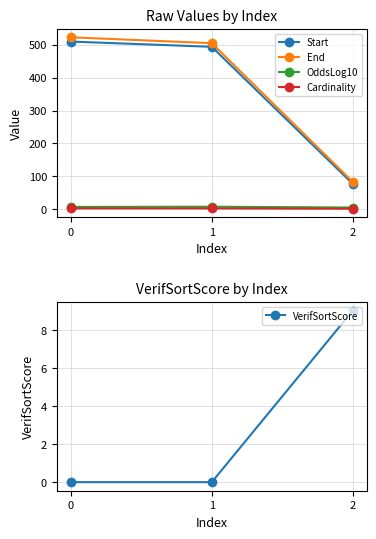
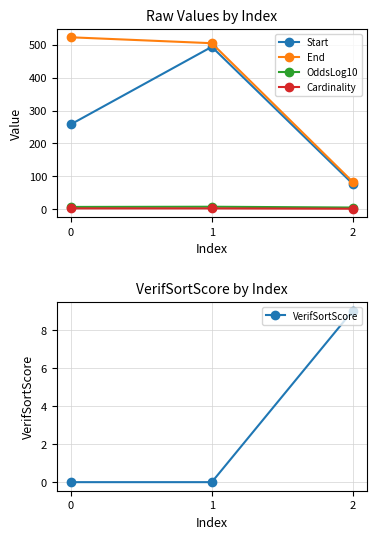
Raw Values by Index, Start, 0: 510 -> 260
